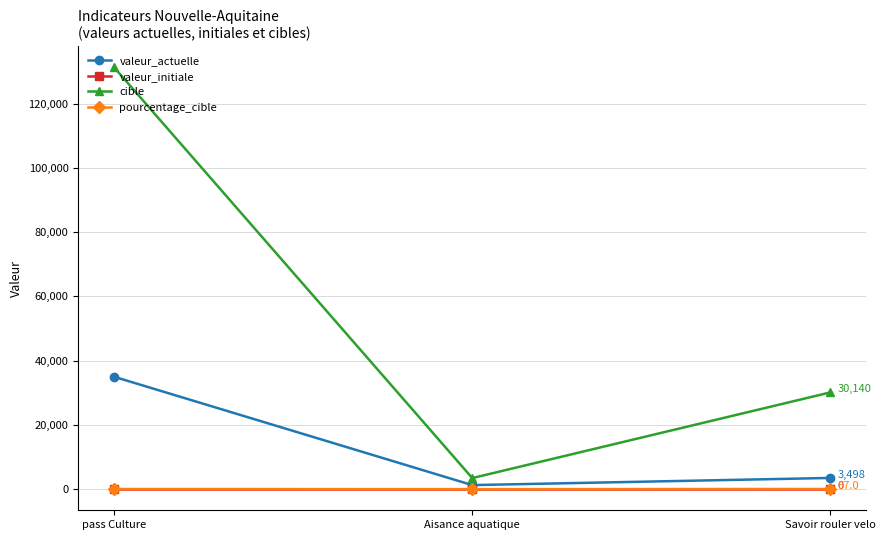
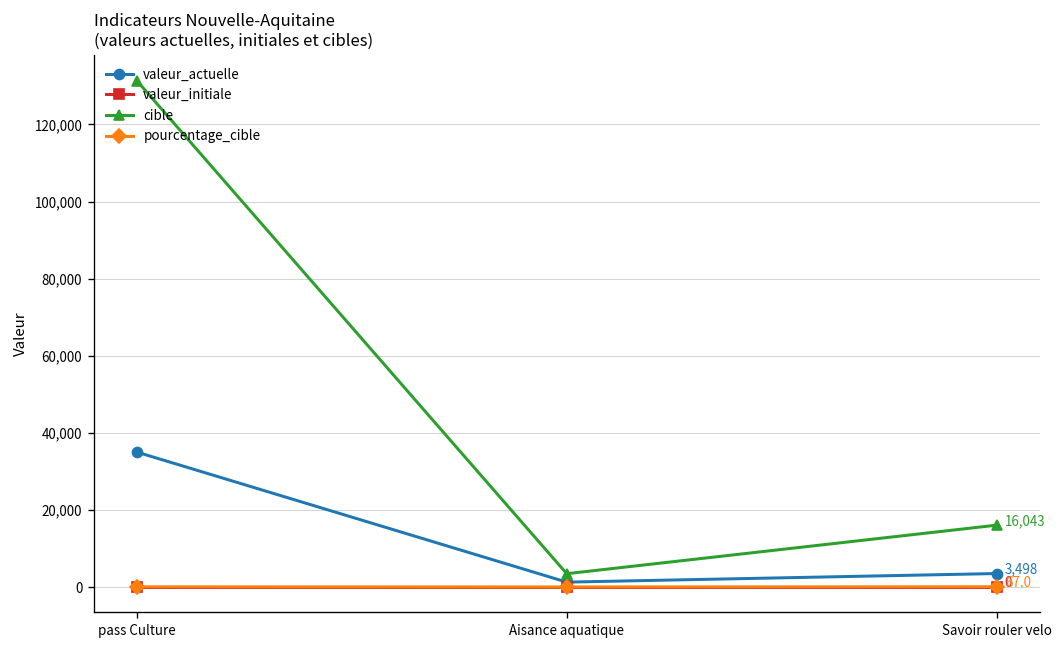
cible, Savoir rouler velo: 30,140 -> 16,043
